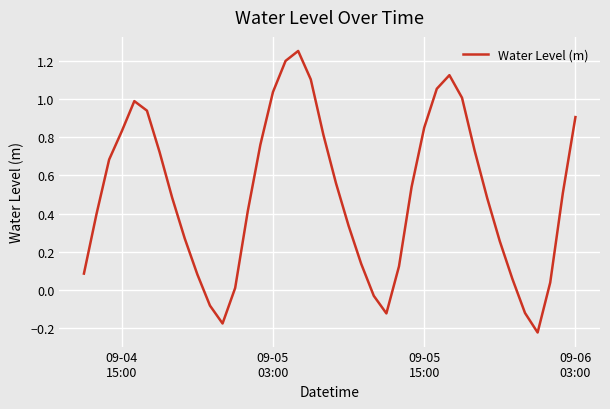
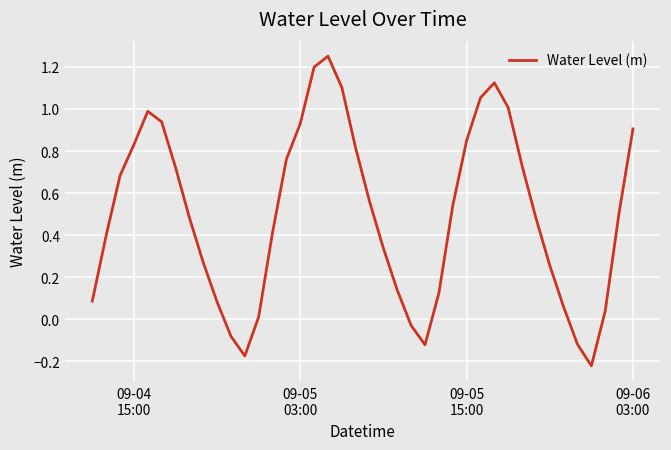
09-05 03:00: 1.04 -> 0.93
